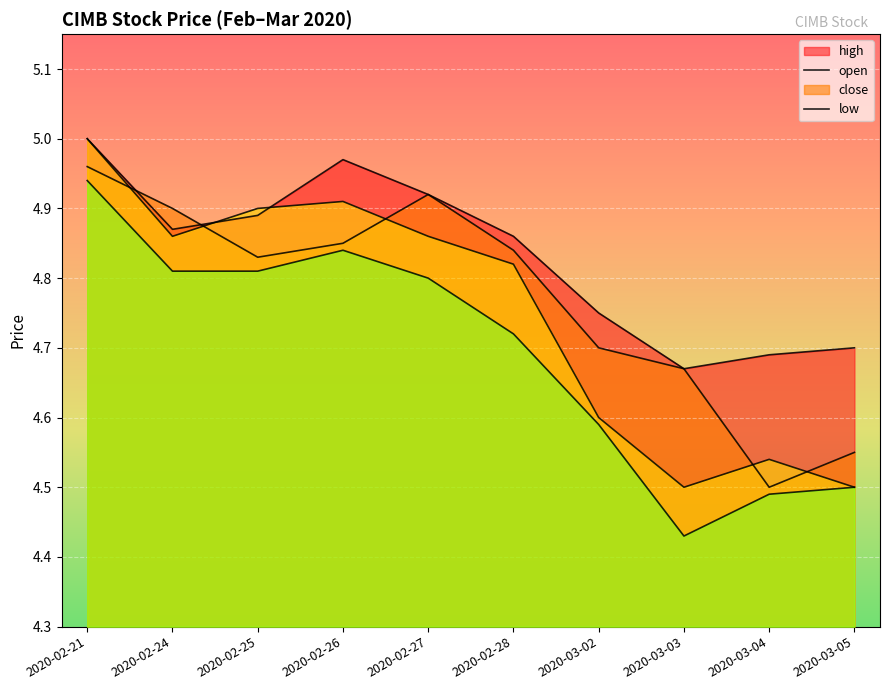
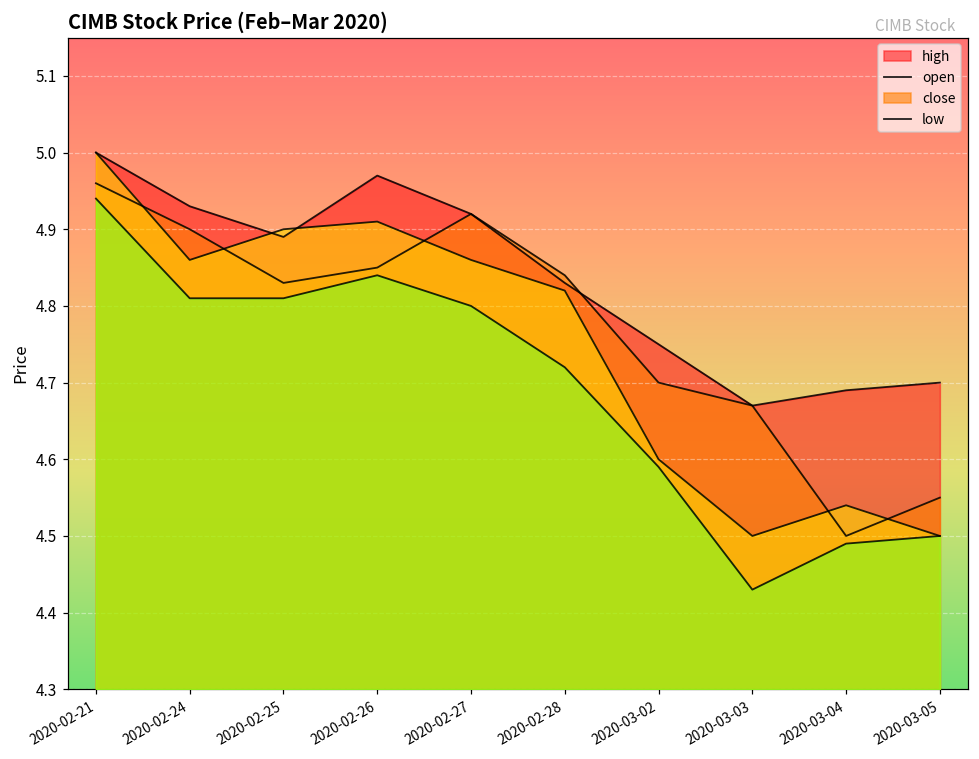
high, 2020-02-24: 4.87 -> 4.93
high, 2020-02-28: 4.86 -> 4.83
